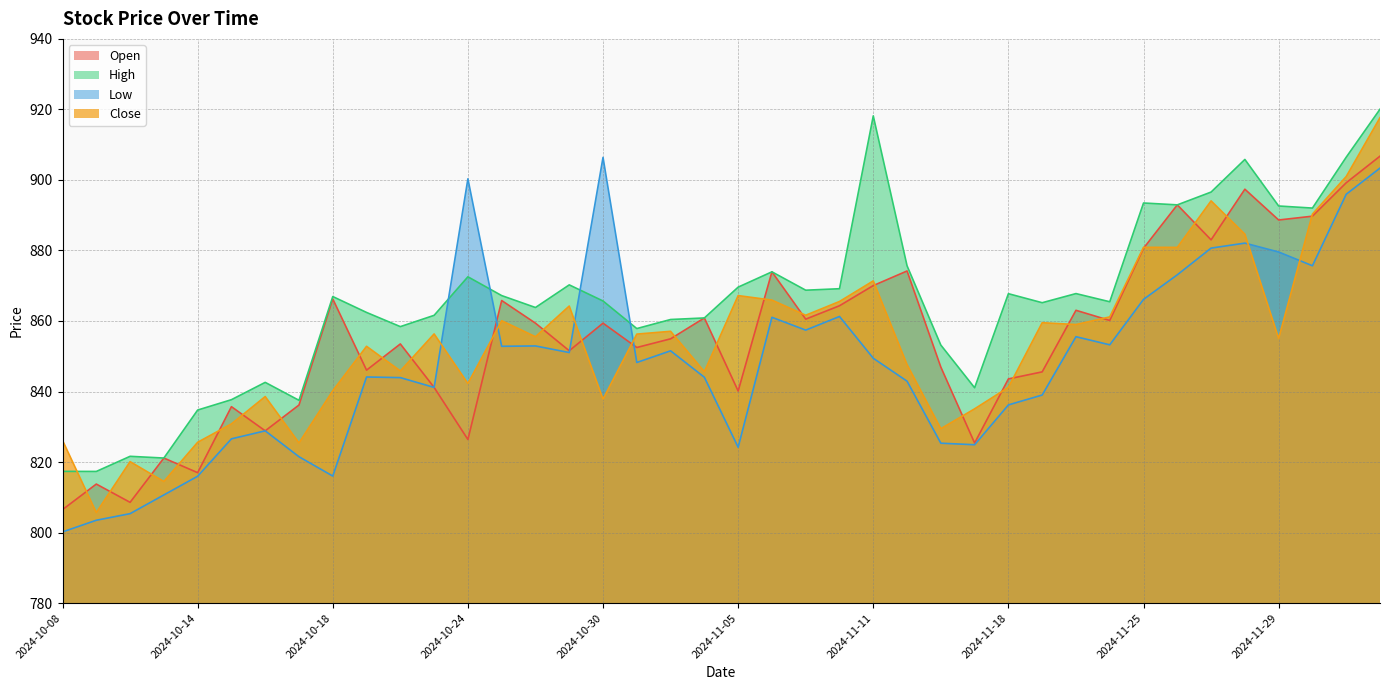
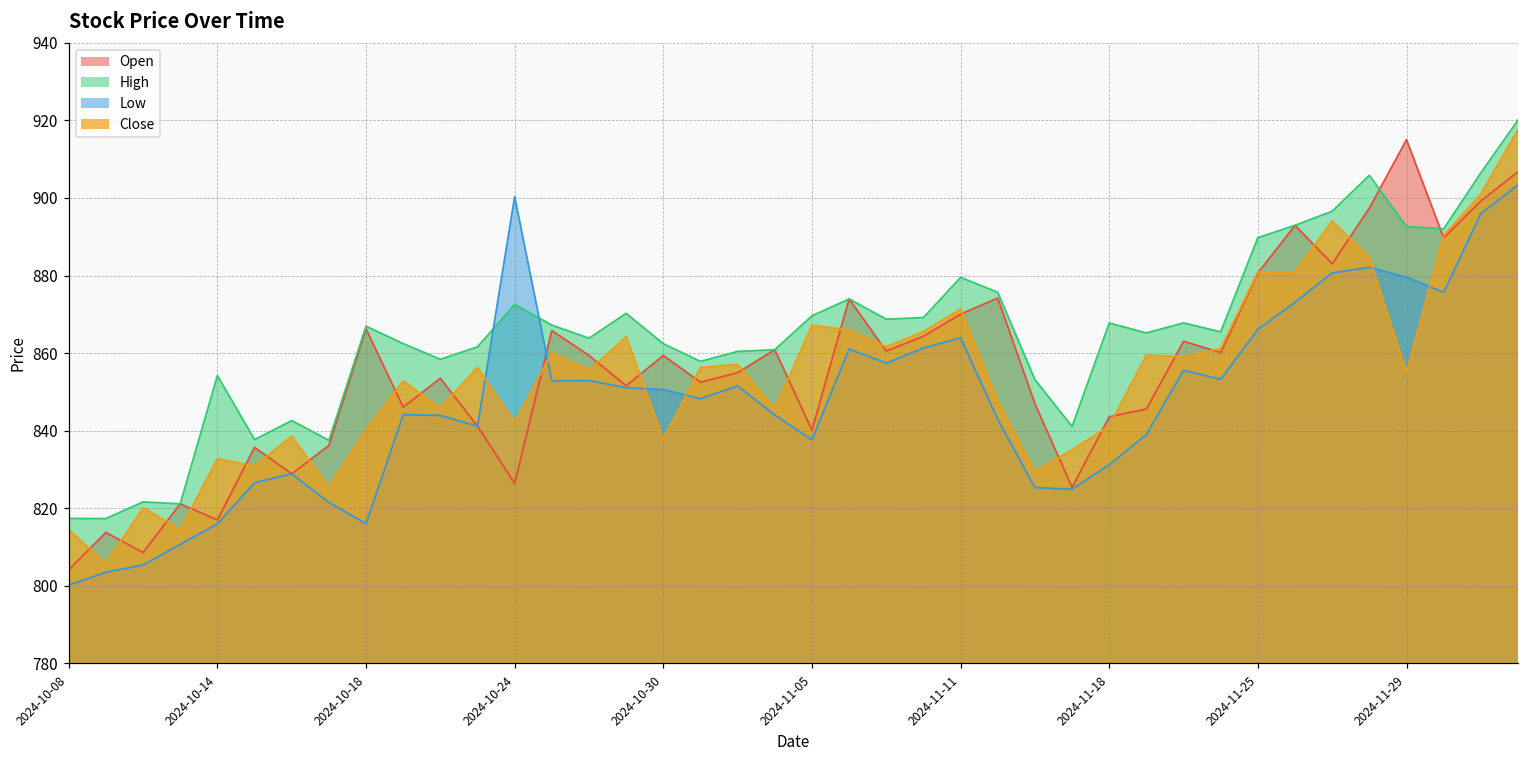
Open, 2024-10-08: 807 -> 804
Close, 2024-10-08: 826 -> 815
High, 2024-10-14: 835 -> 854
Close, 2024-10-14: 826 -> 833
High, 2024-10-30: 866 -> 862
Low, 2024-10-30: 906 -> 851
Low, 2024-11-05: 824 -> 838
High, 2024-11-11: 918 -> 880
Low, 2024-11-11: 849 -> 864
Low, 2024-11-18: 836 -> 831
High, 2024-11-25: 893 -> 890
Open, 2024-11-29: 889 -> 915
